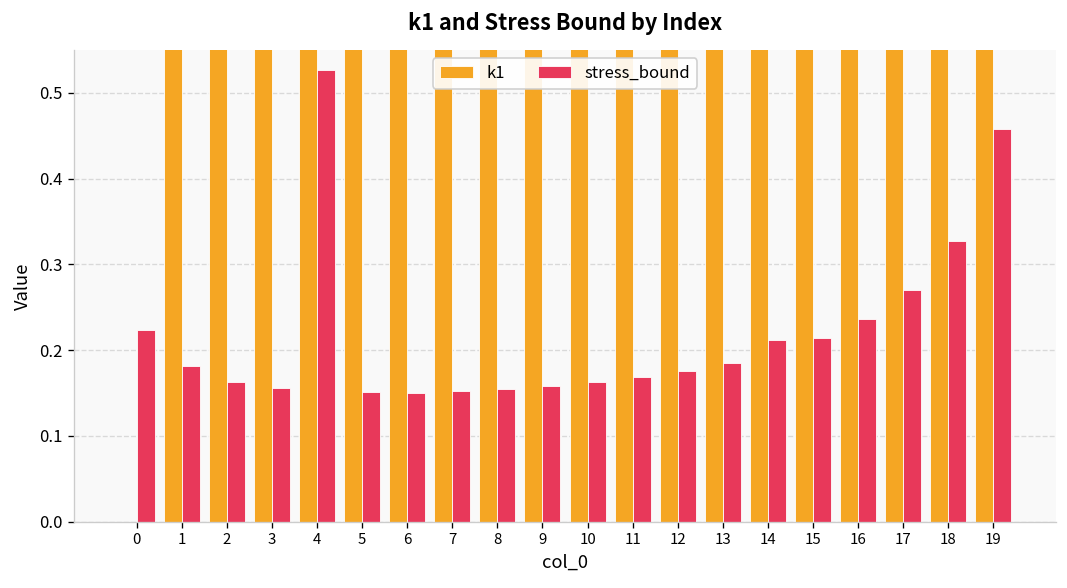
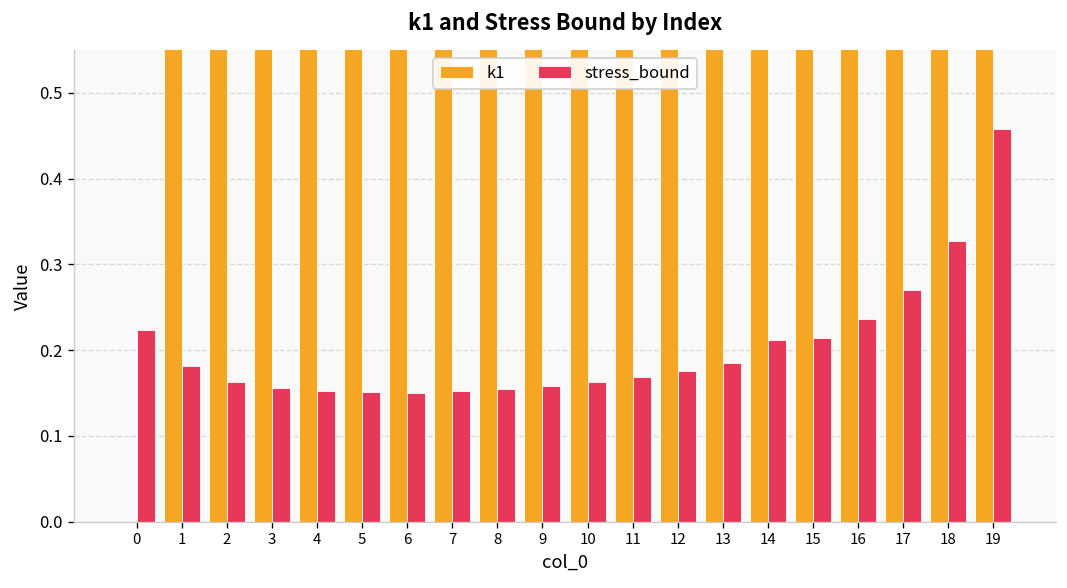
stress_bound, 4: 0.53 -> 0.15
